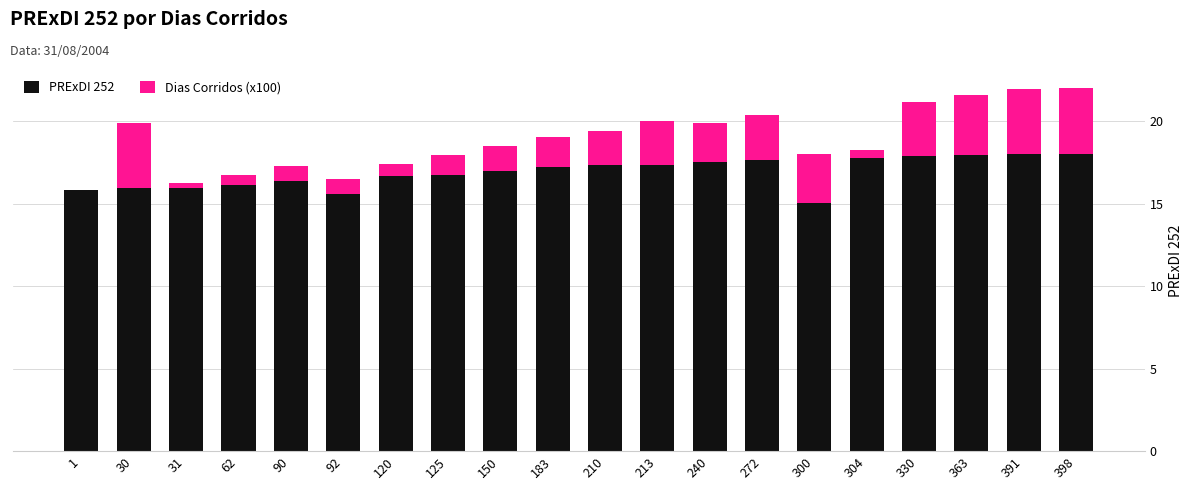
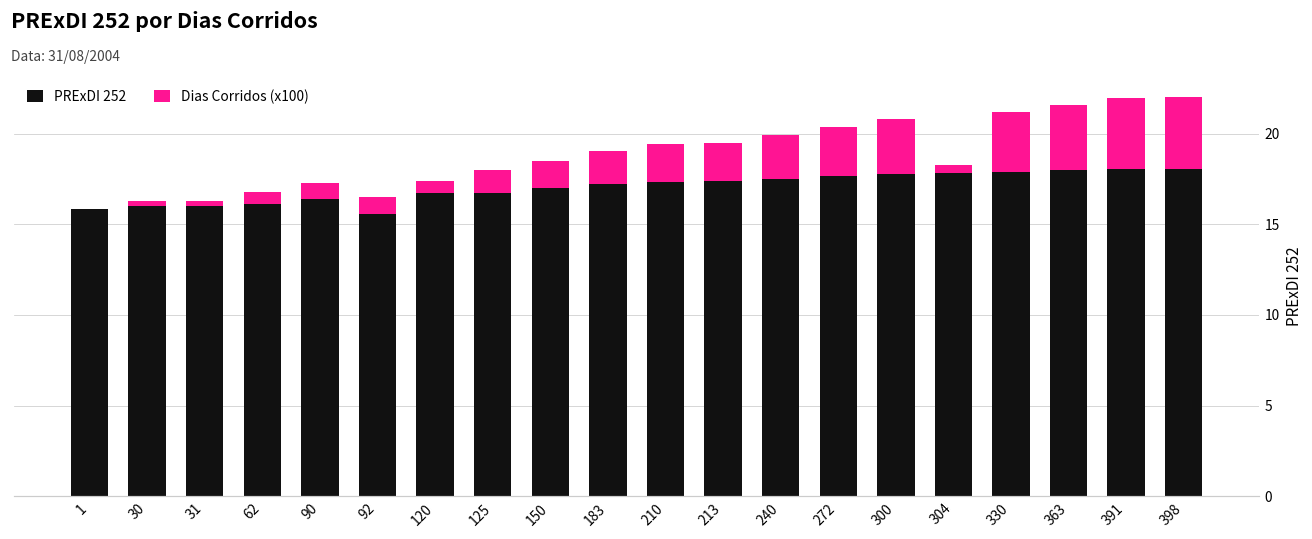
Dias Corridos (x100), 30: 3.9 -> 0.3
Dias Corridos (x100), 213: 2.7 -> 2.1
PRExDI 252, 300: 15.0 -> 17.8
